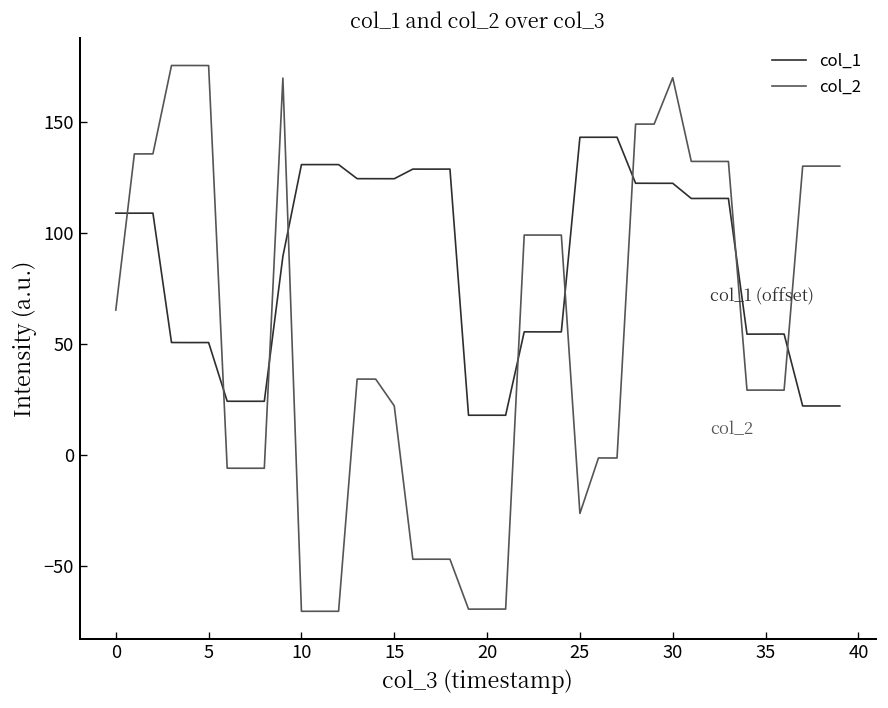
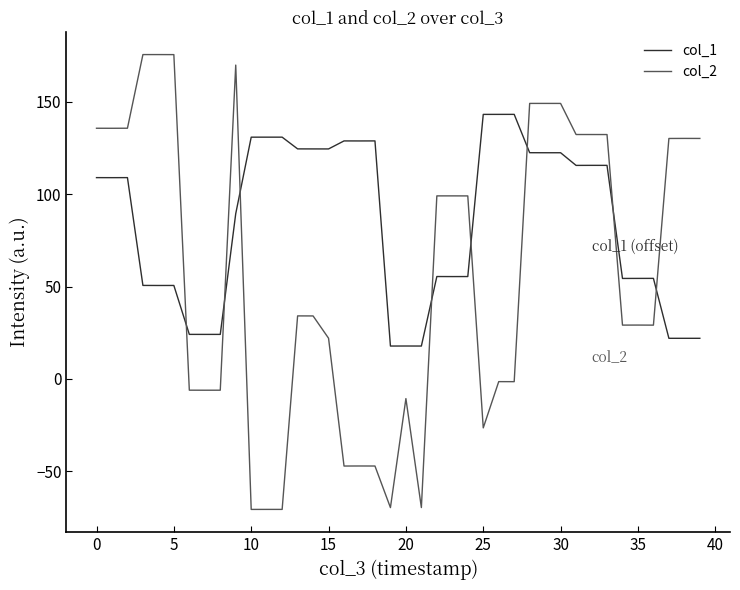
col_2, 0: 65 -> 136
col_2, 20: -70 -> -11
col_2, 30: 170 -> 149
